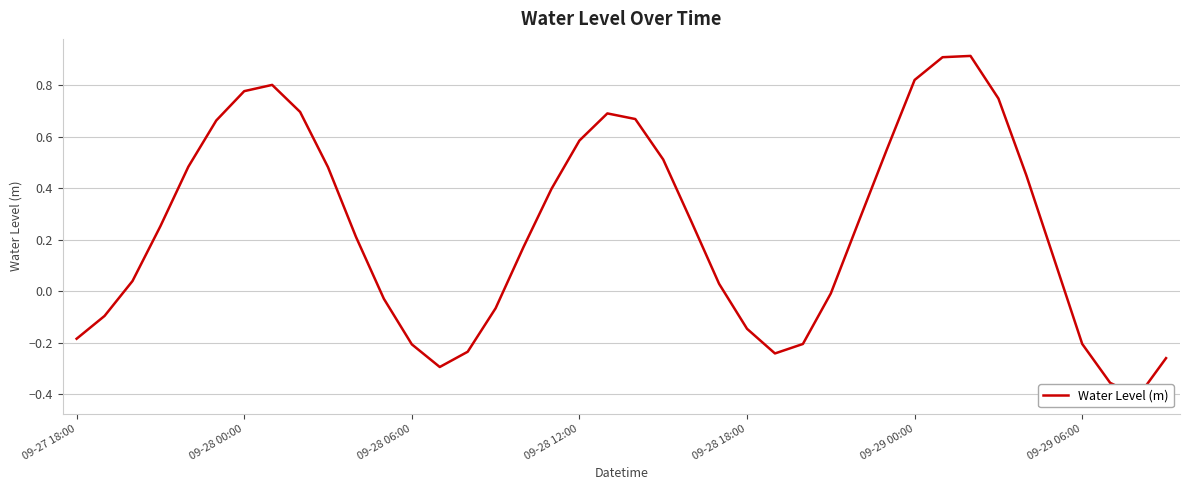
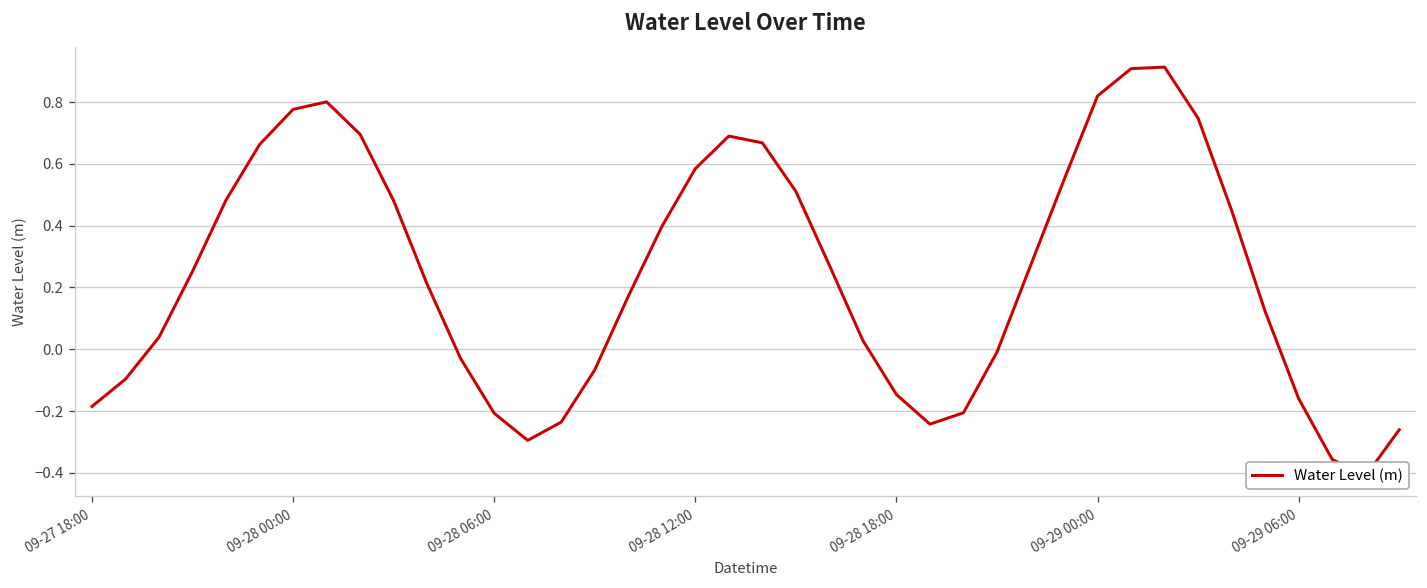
09-29 06:00: -0.21 -> -0.16
